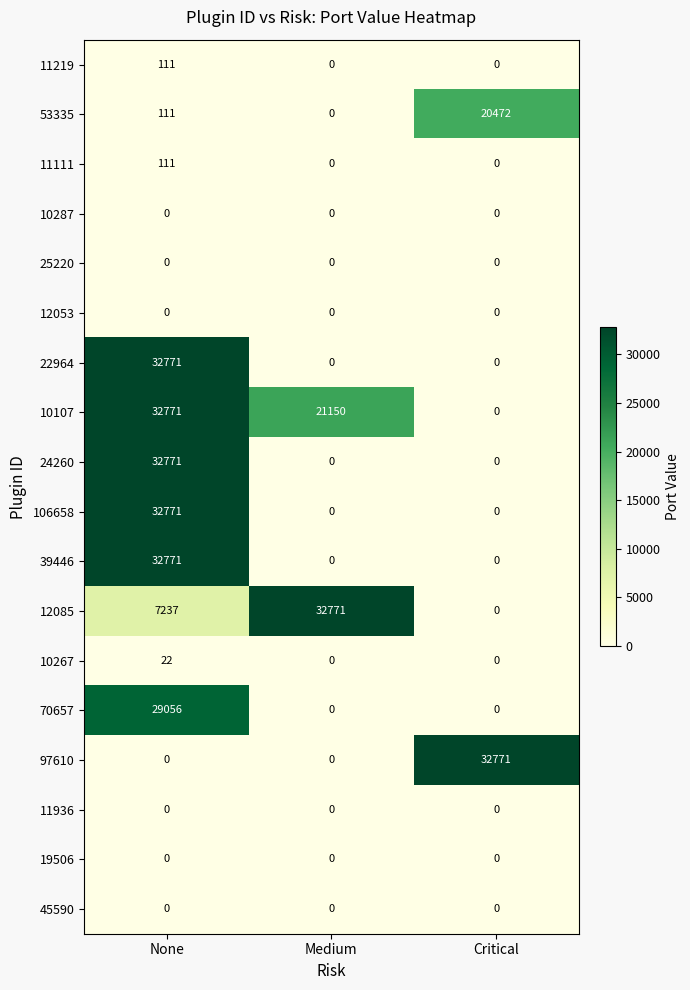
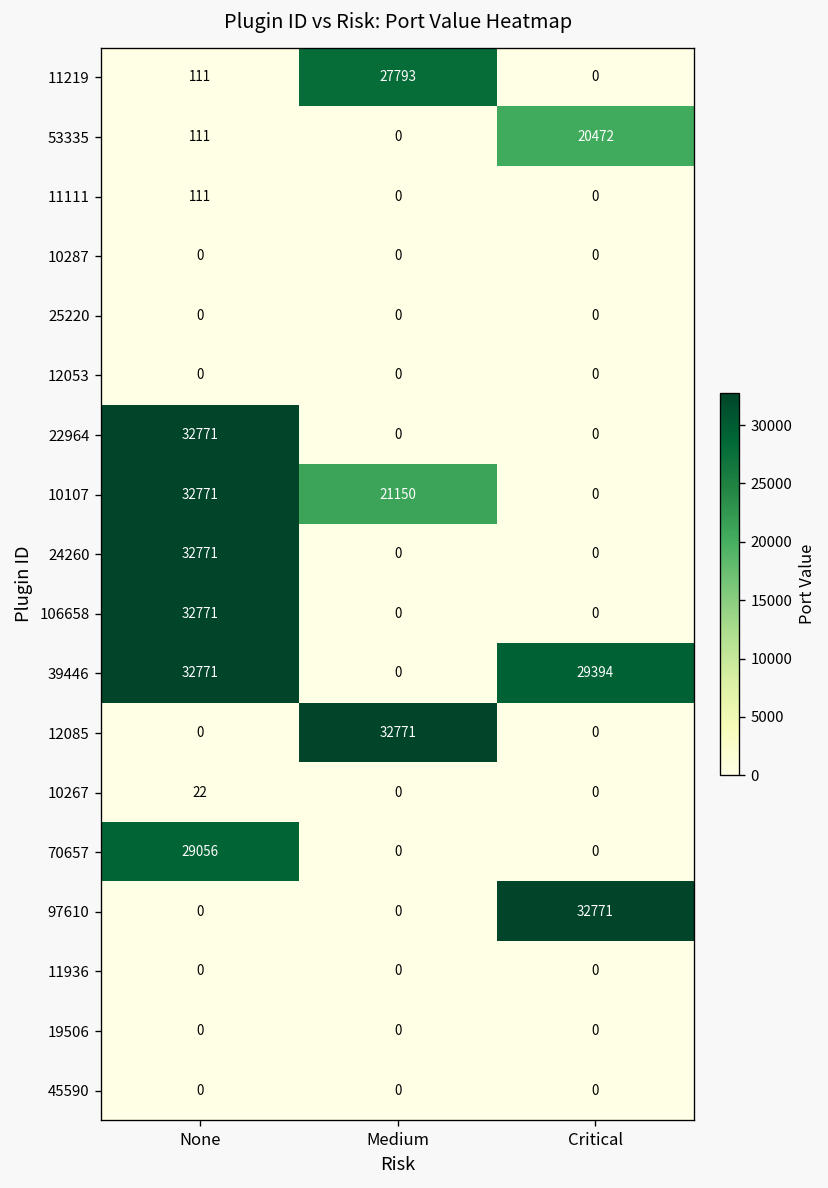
11219, Medium: 0 -> 27793
39446, Critical: 0 -> 29394
12085, None: 7237 -> 0
